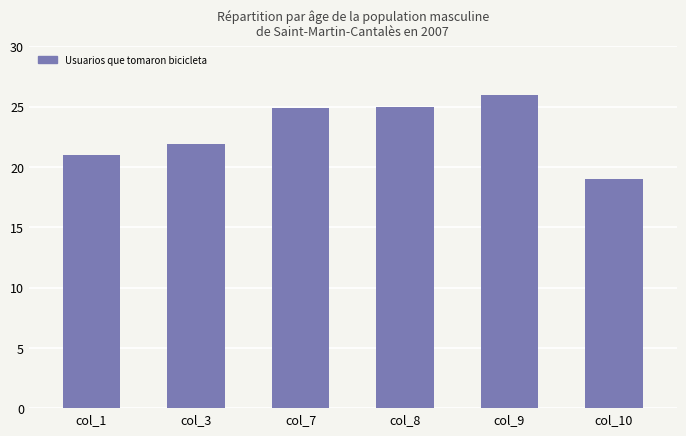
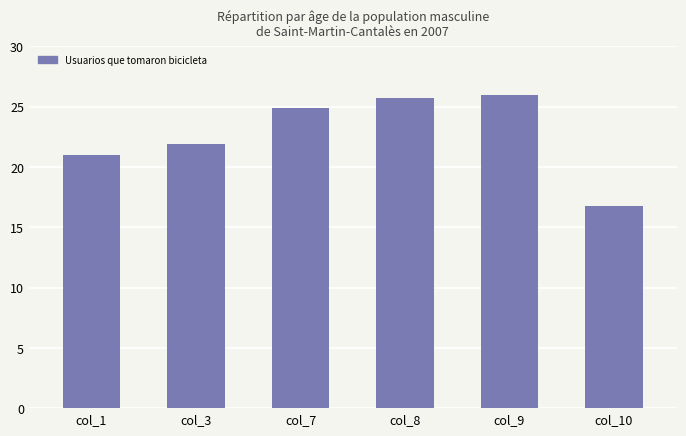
col_8: 25.0 -> 25.7
col_10: 19.0 -> 16.8
